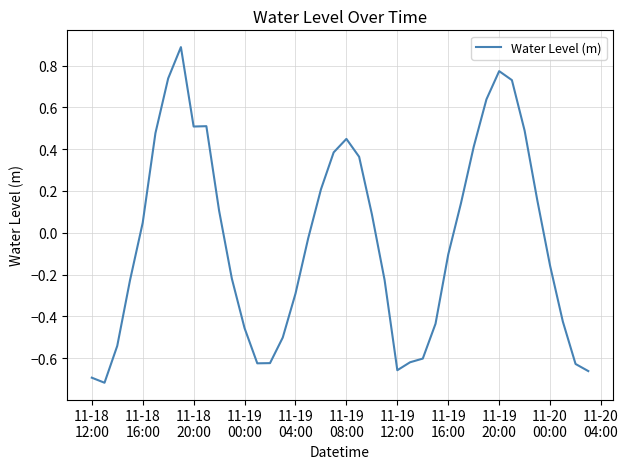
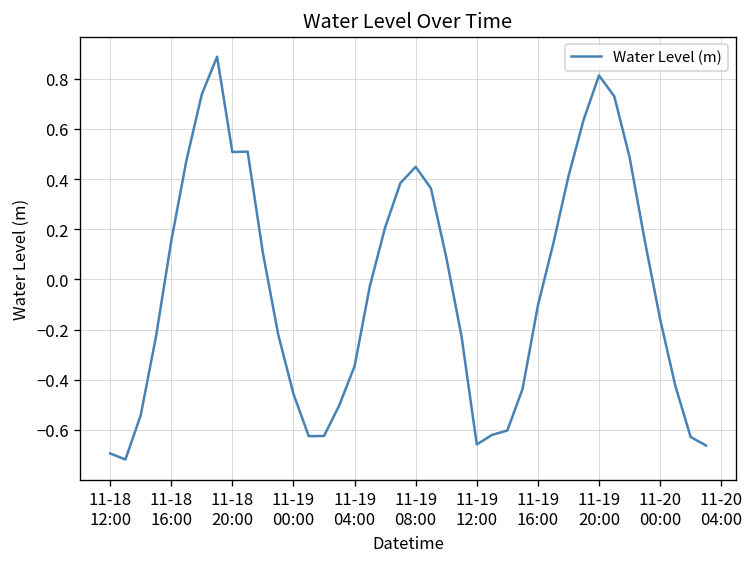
11-18 16:00: 0.05 -> 0.15
11-19 04:00: -0.29 -> -0.35
11-19 20:00: 0.77 -> 0.81
